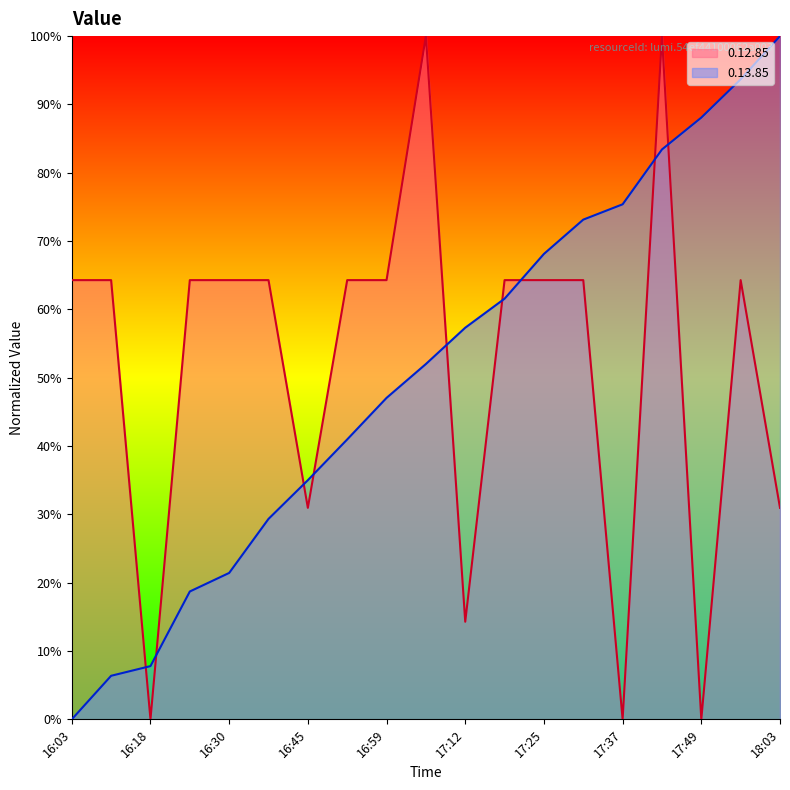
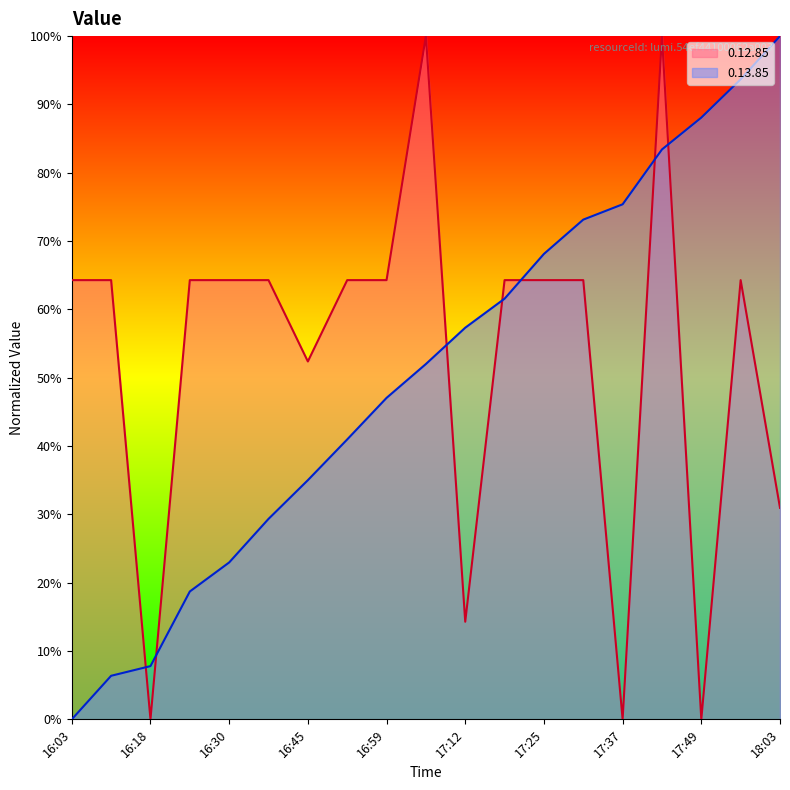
0.13.85, 16:30: 21% -> 23%
0.12.85, 16:45: 31% -> 52%
